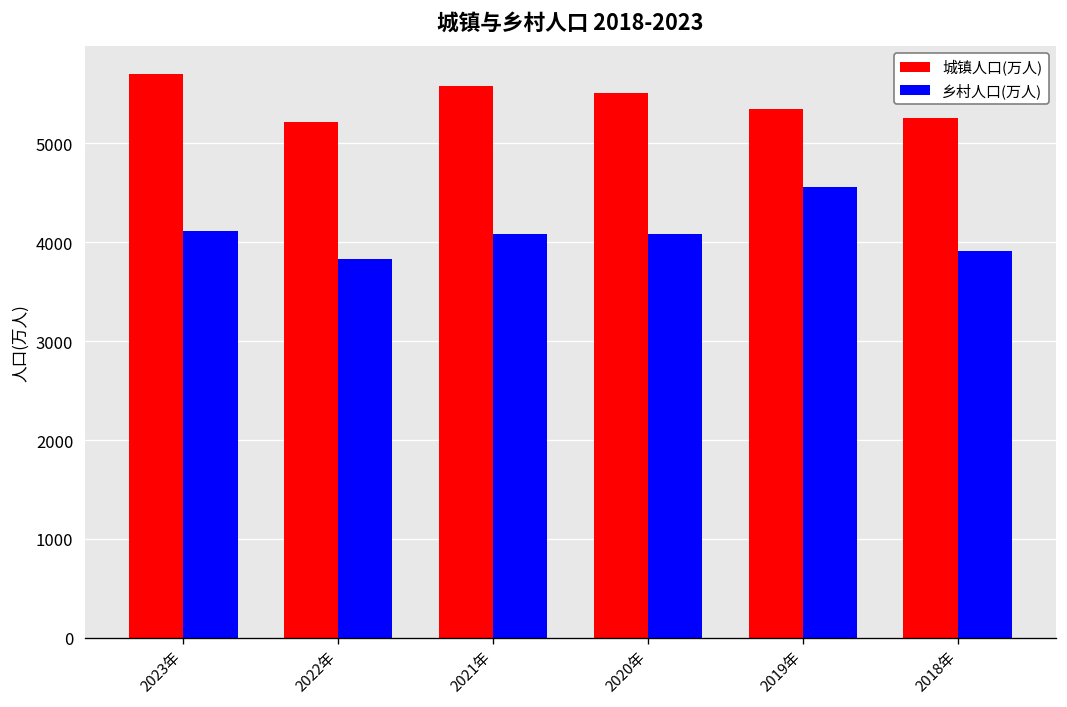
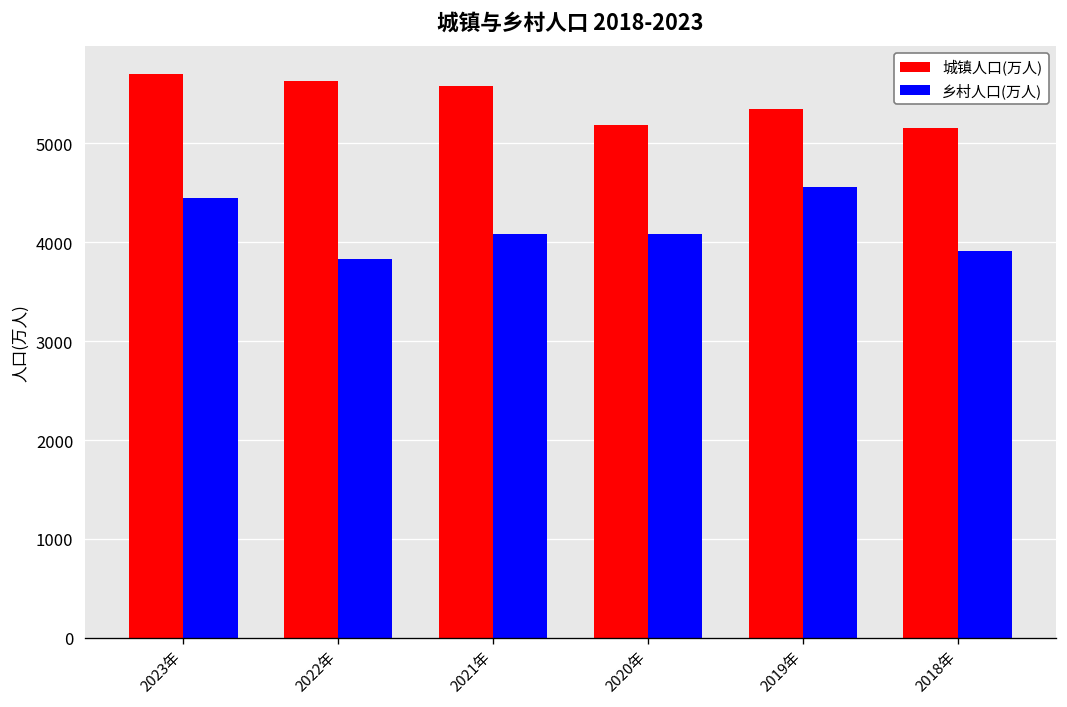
乡村人口(万人), 2023年: 4100 -> 4400
城镇人口(万人), 2022年: 5200 -> 5600
城镇人口(万人), 2020年: 5500 -> 5200
城镇人口(万人), 2018年: 5300 -> 5200
